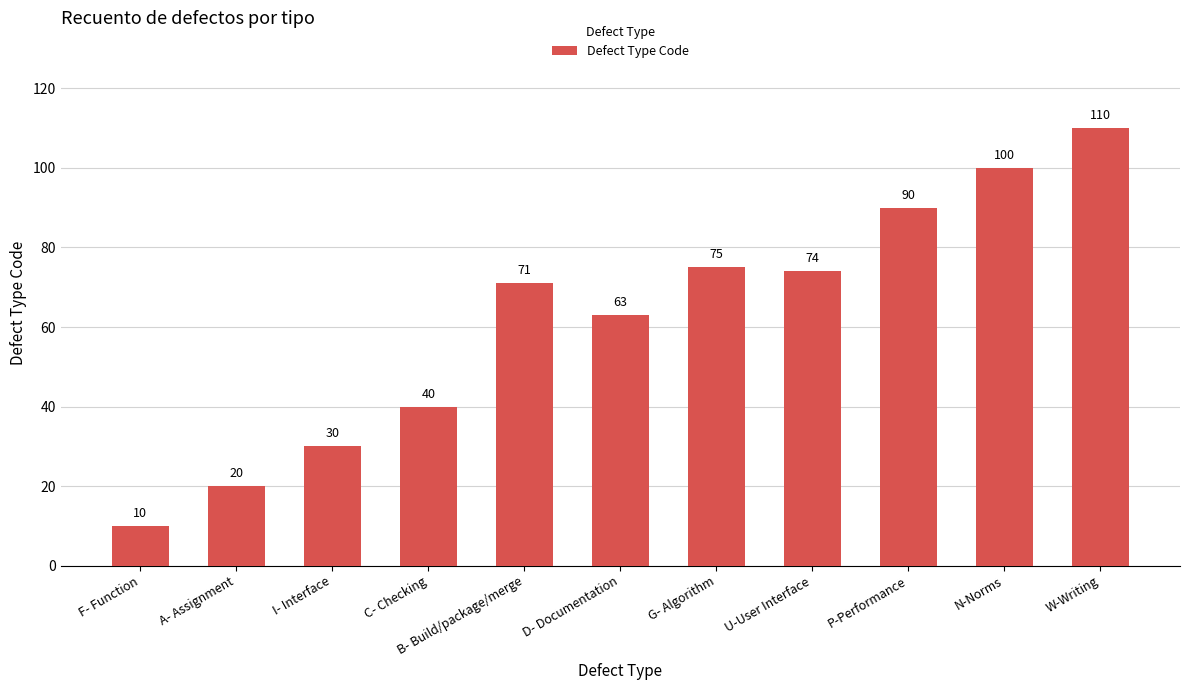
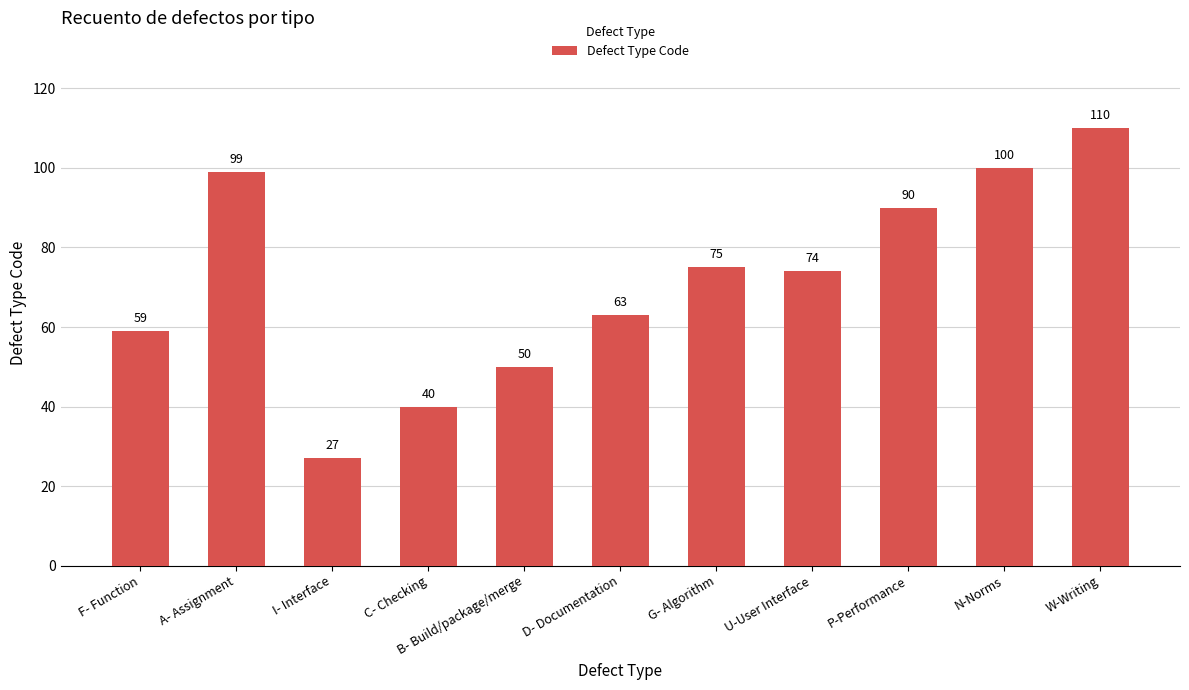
F- Function: 10 -> 59
A- Assignment: 20 -> 99
I- Interface: 30 -> 27
B- Build/package/merge: 71 -> 50
